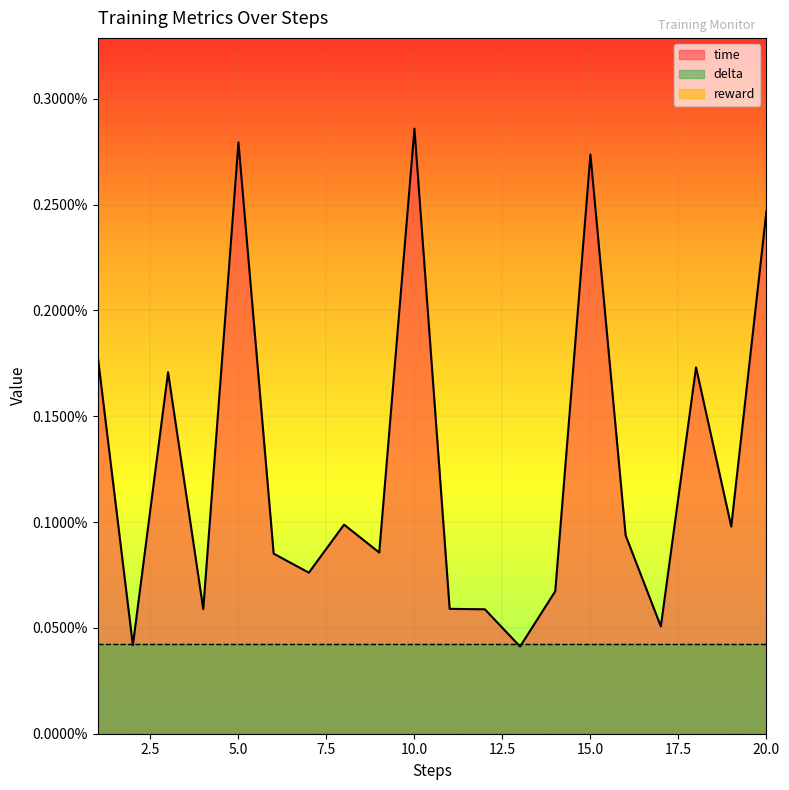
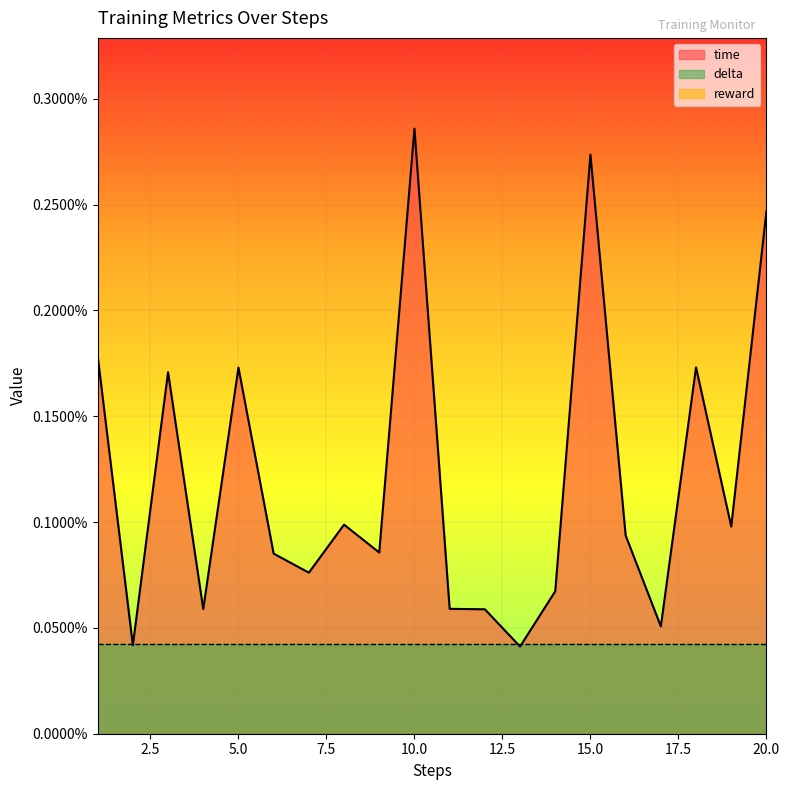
time, 5.0: 0.279% -> 0.173%
